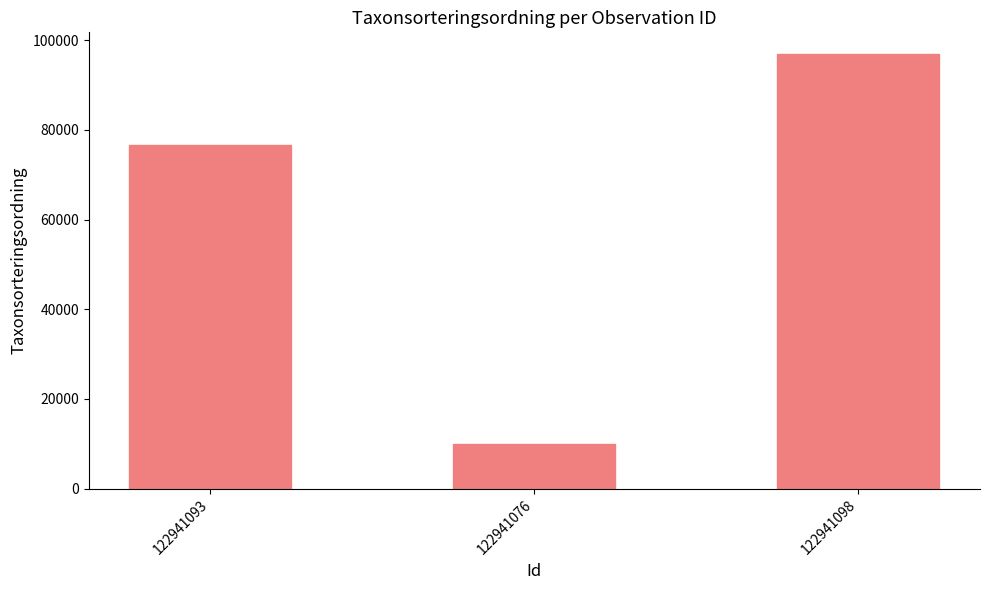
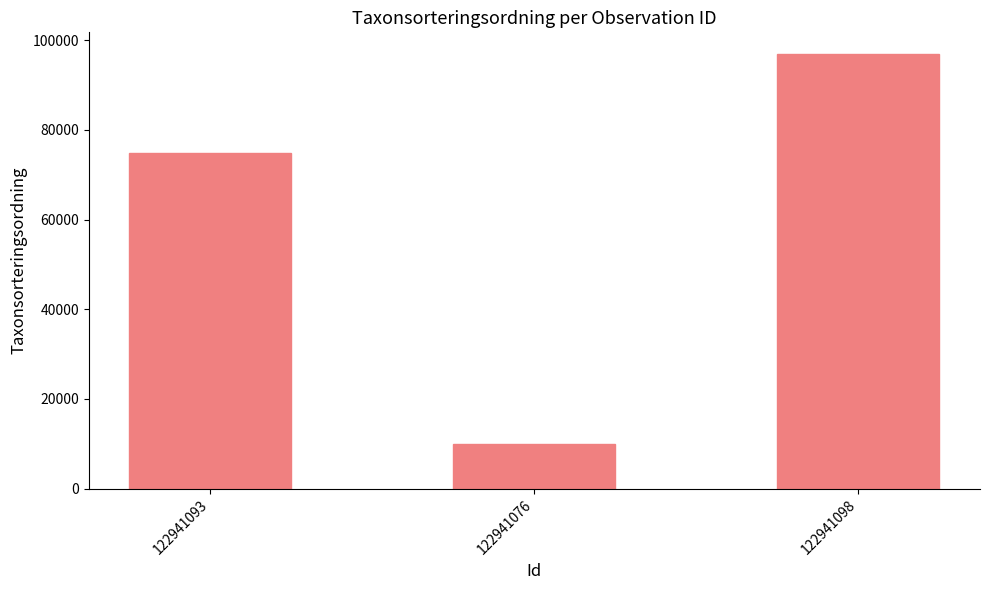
122941093: 77000 -> 75000
